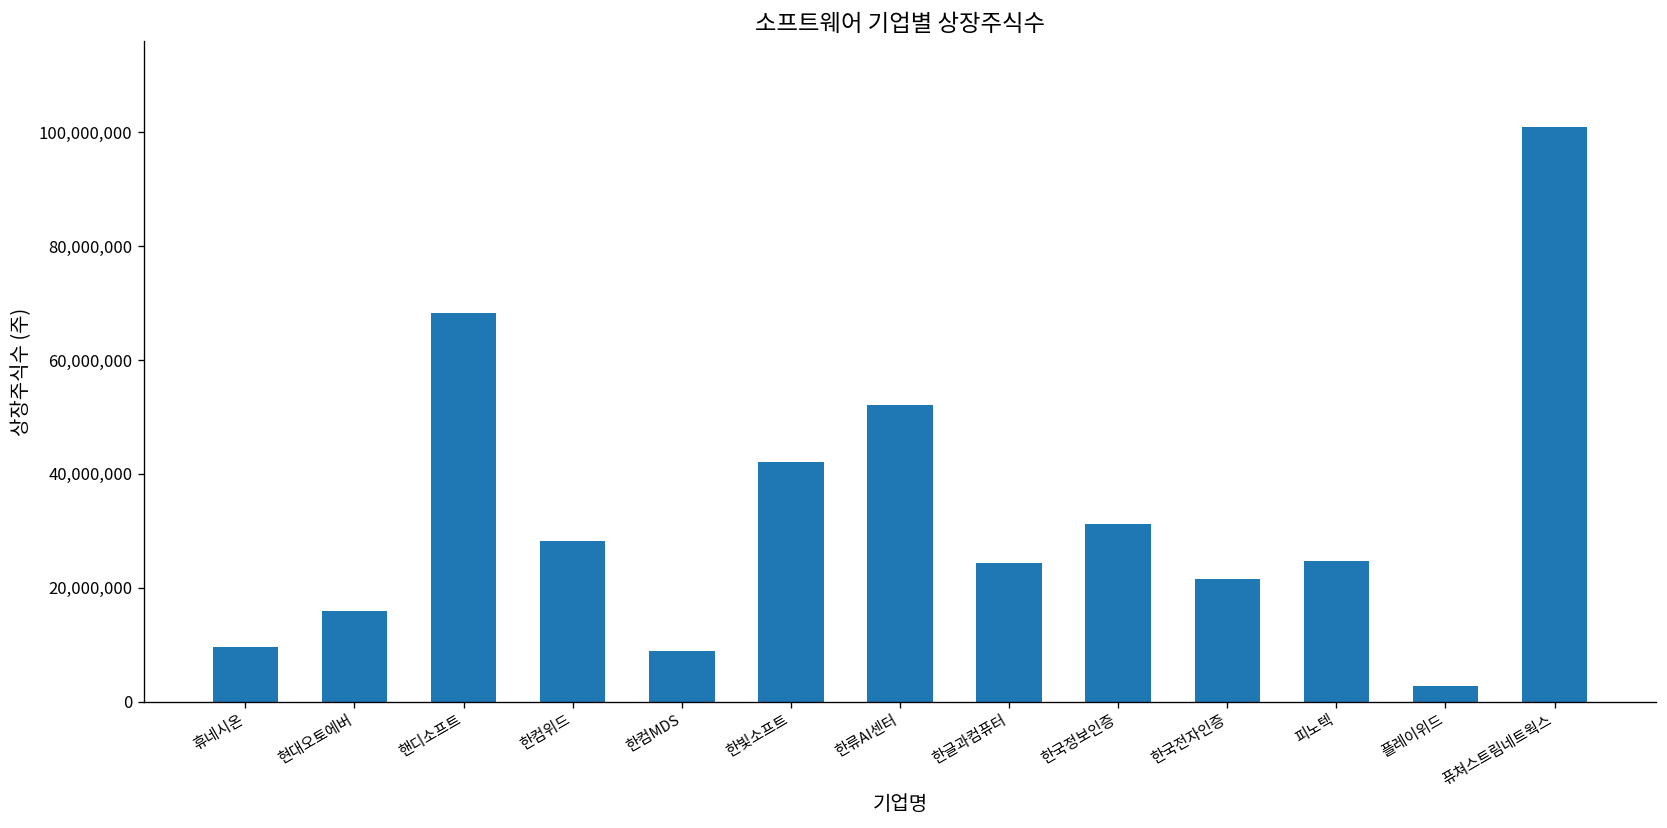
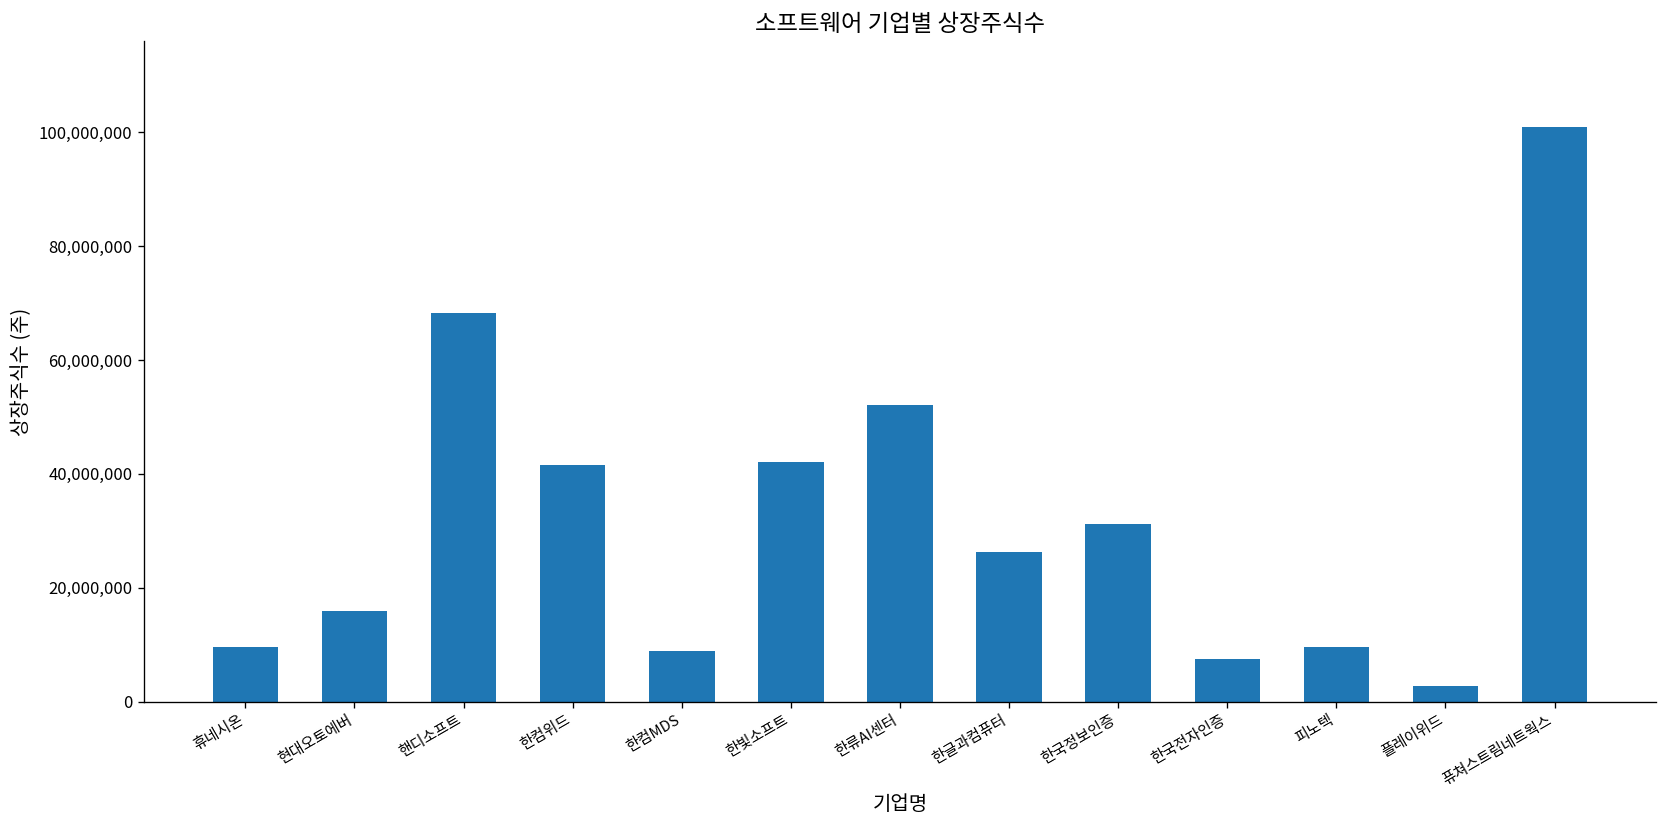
한컴위드: 28,000,000 -> 42,000,000
한글과컴퓨터: 24,000,000 -> 26,000,000
한국전자인증: 21,000,000 -> 7,000,000
피노텍: 25,000,000 -> 10,000,000
